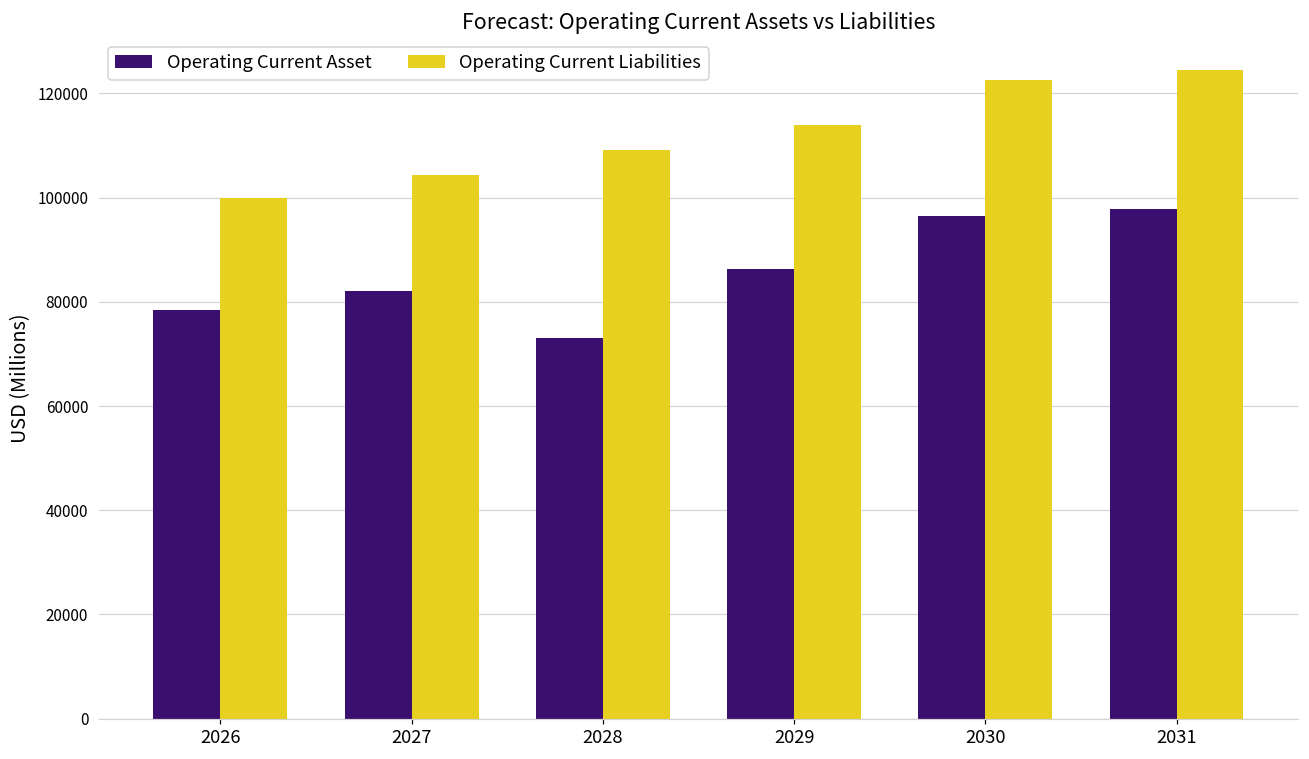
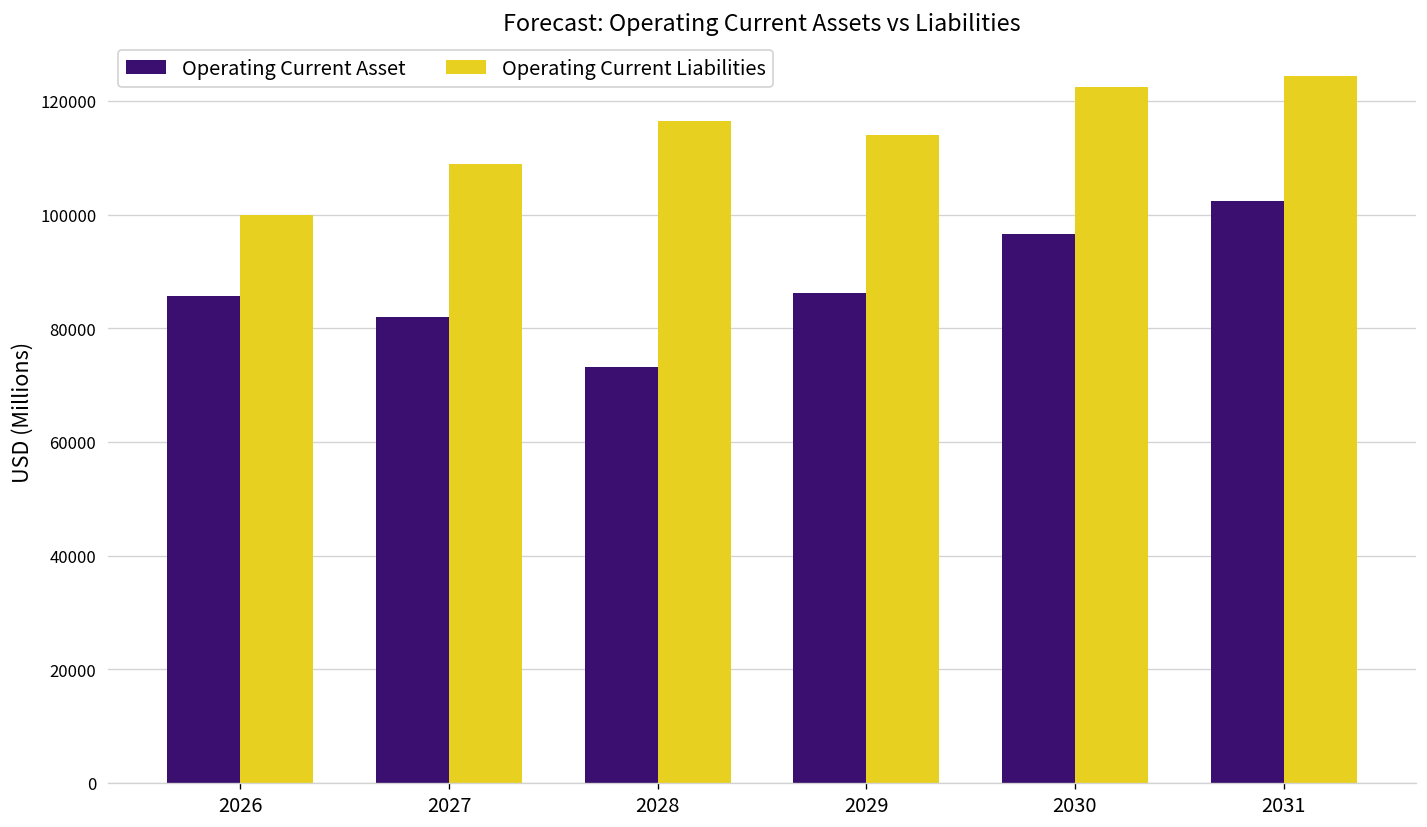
Operating Current Asset, 2026: 78000 -> 86000
Operating Current Liabilities, 2027: 104000 -> 109000
Operating Current Liabilities, 2028: 109000 -> 117000
Operating Current Asset, 2031: 98000 -> 102000
